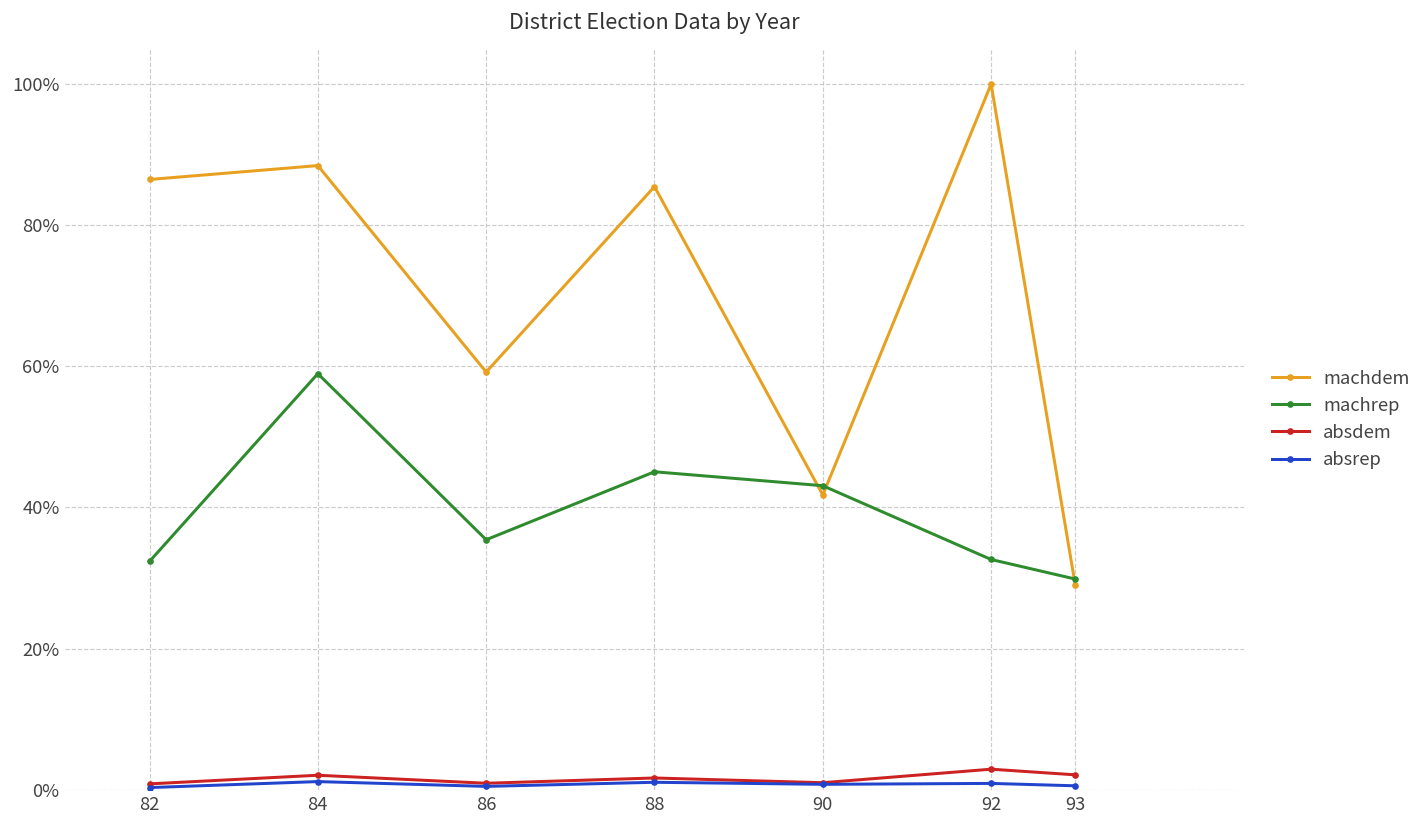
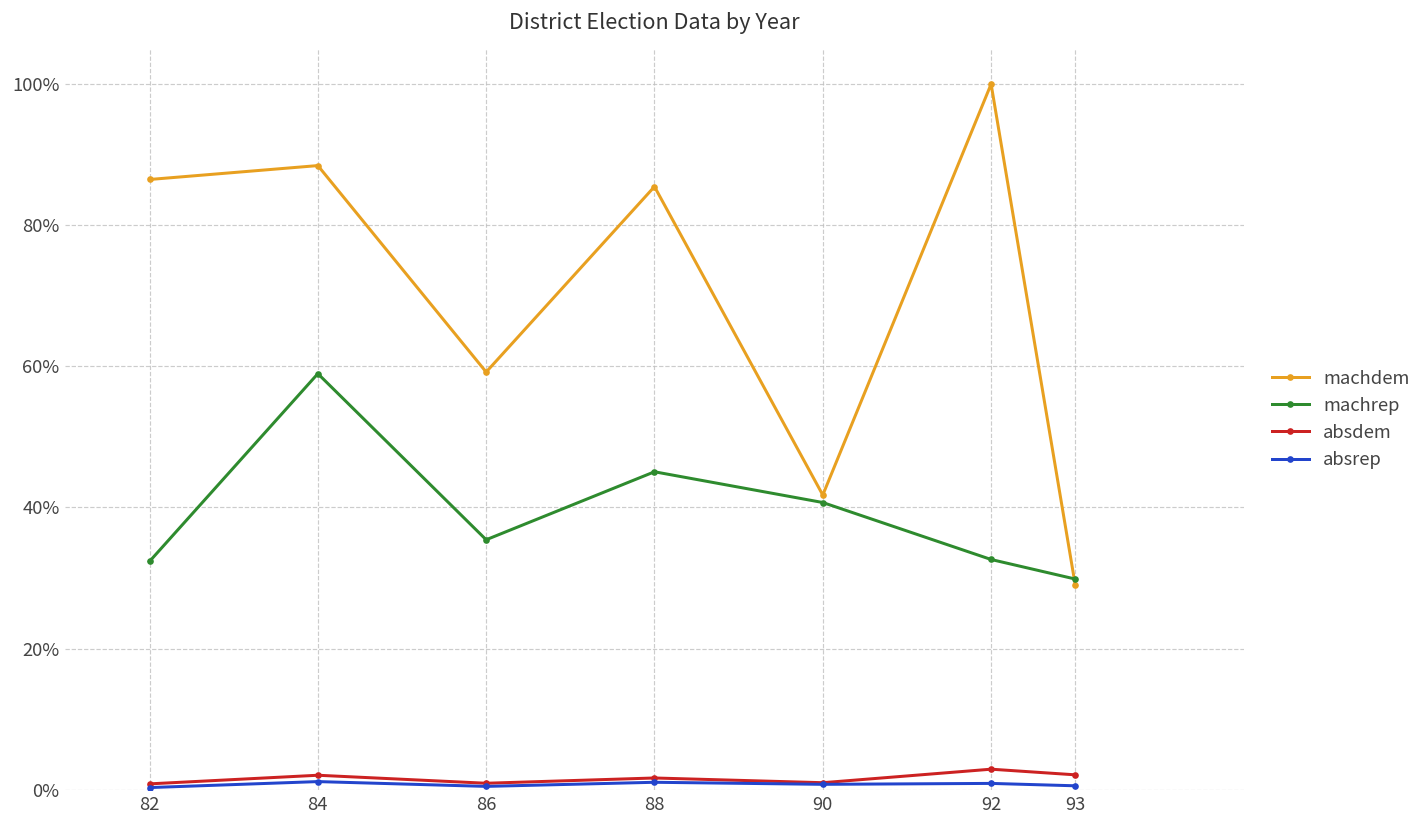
machrep, 90: 43% -> 41%
